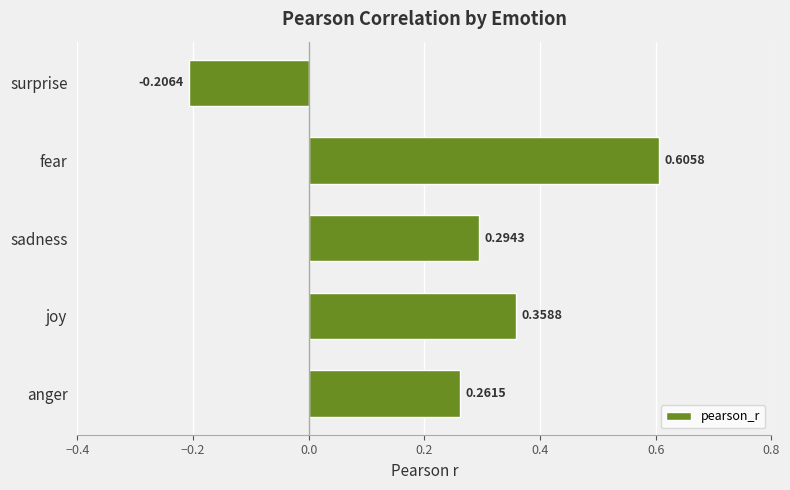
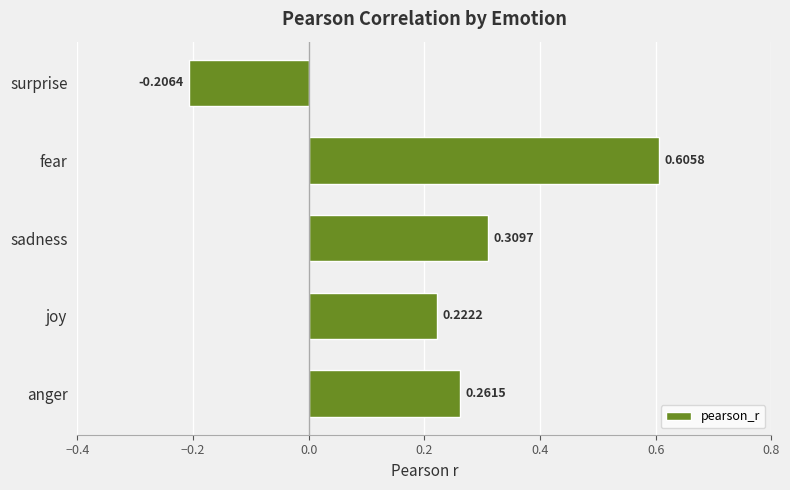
sadness: 0.2943 -> 0.3097
joy: 0.3588 -> 0.2222
